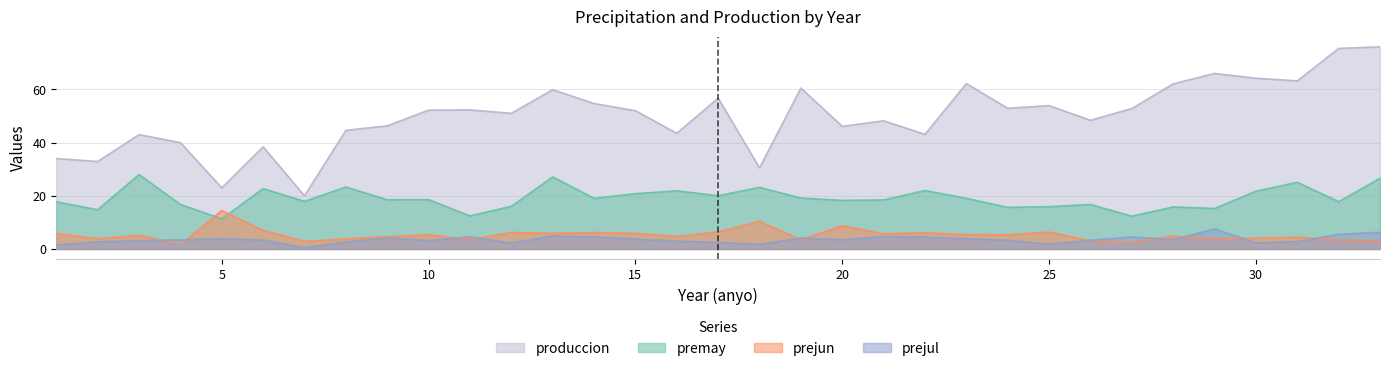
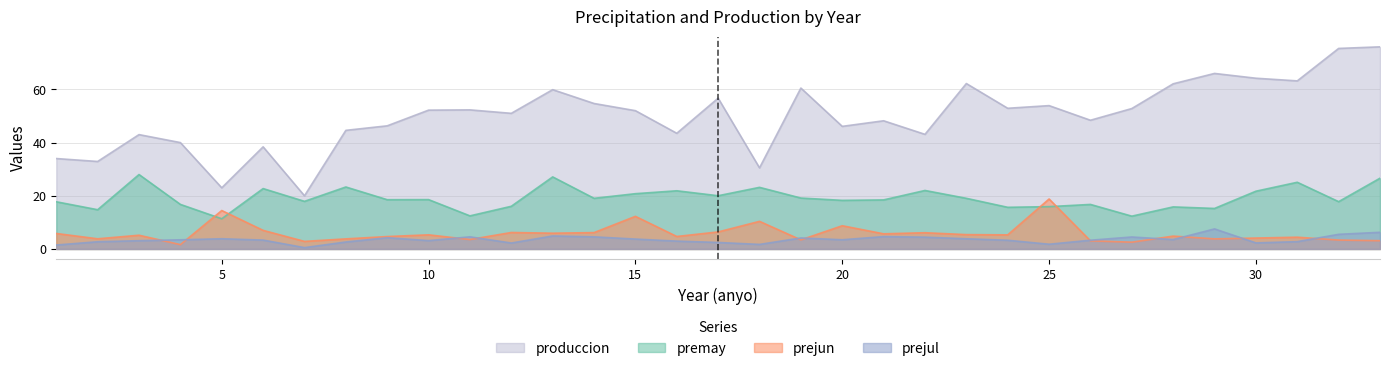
prejun, 15: 6 -> 12
prejun, 25: 6 -> 19
